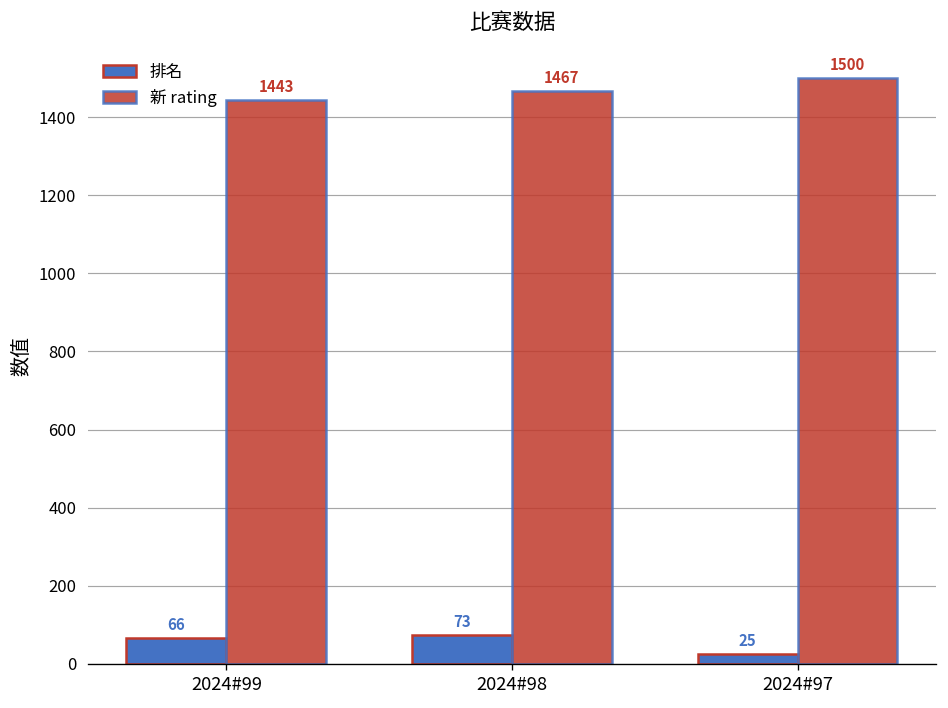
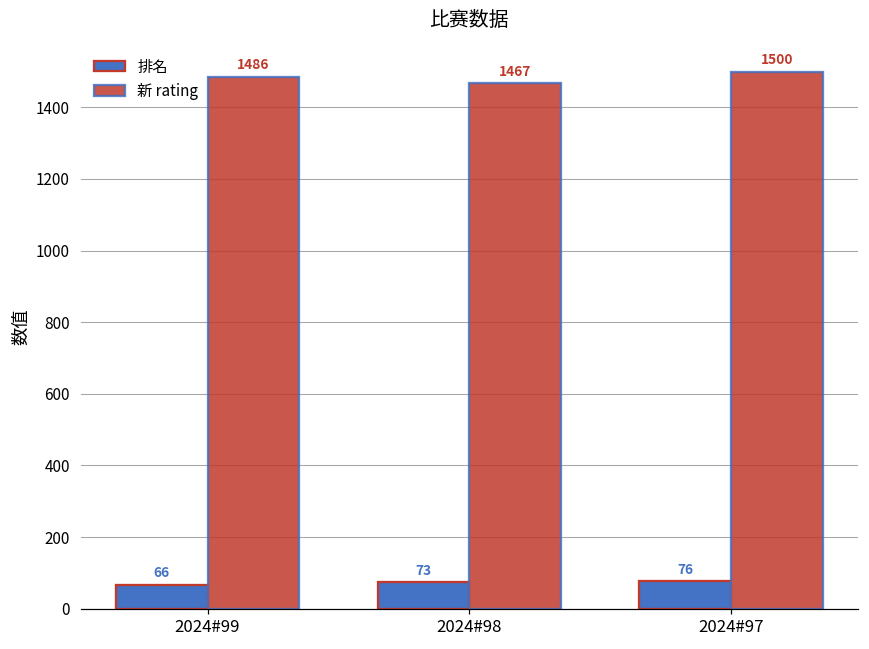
新 rating, 2024#99: 1443 -> 1486
排名, 2024#97: 25 -> 76
